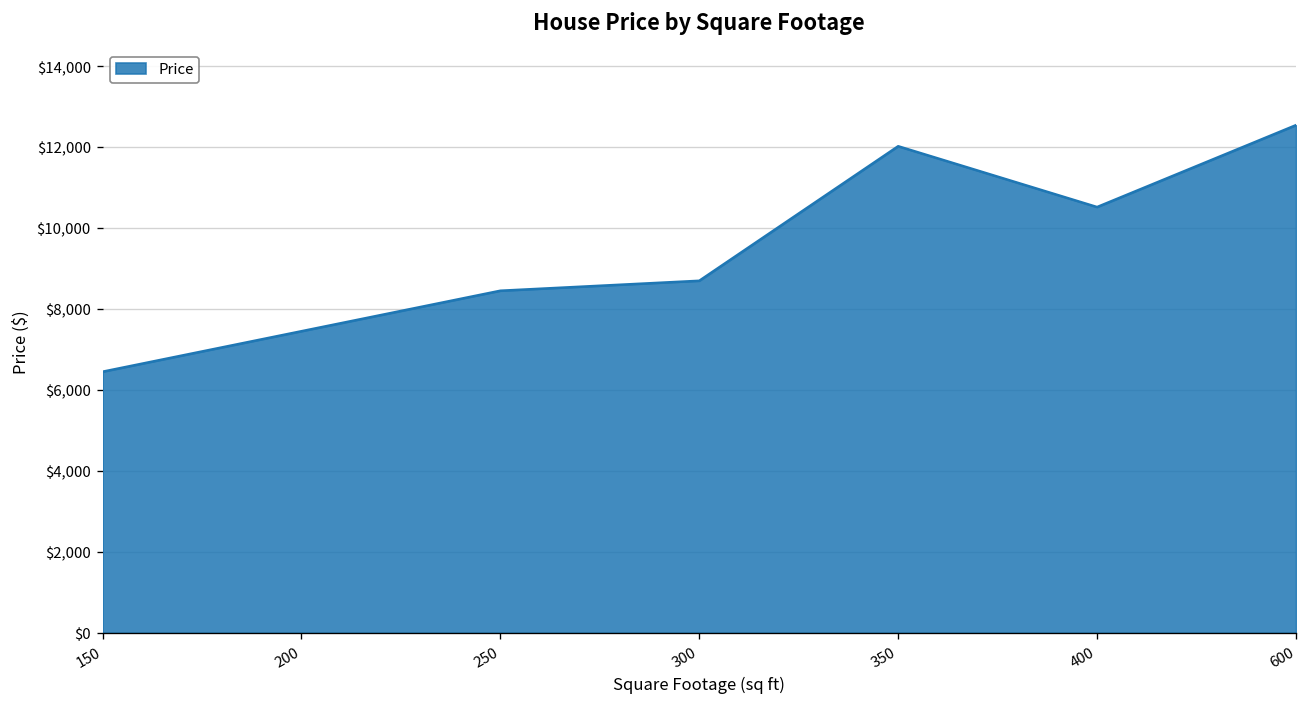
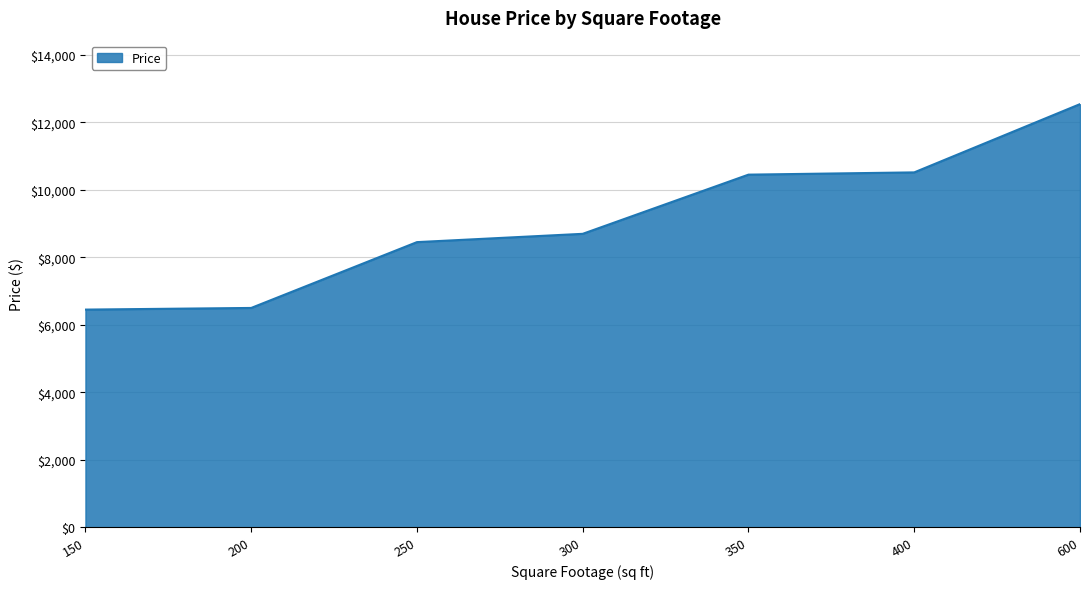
200: $7,500 -> $6,500
350: $12,000 -> $10,500
